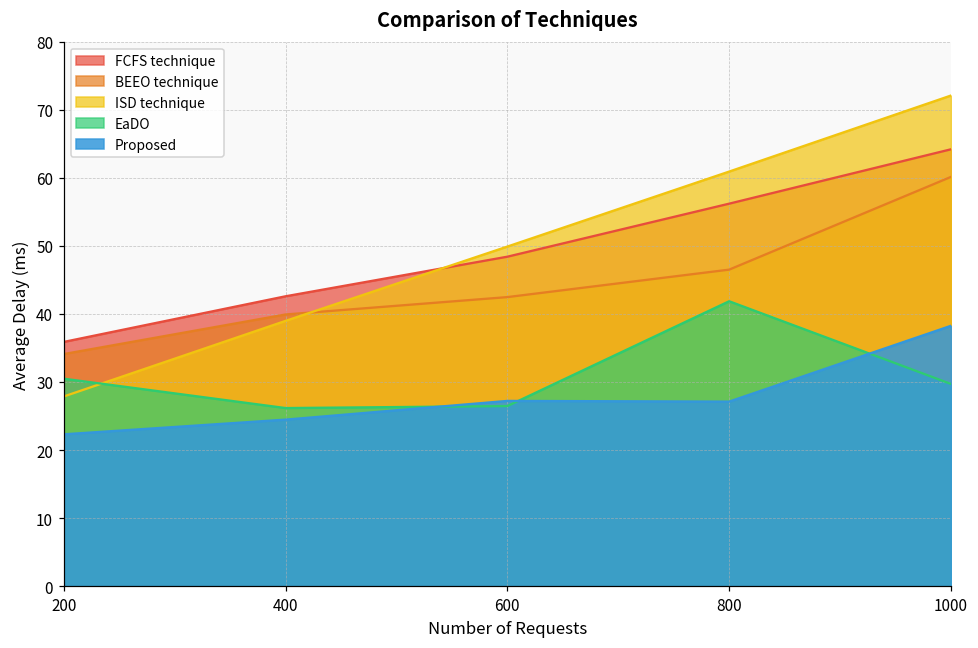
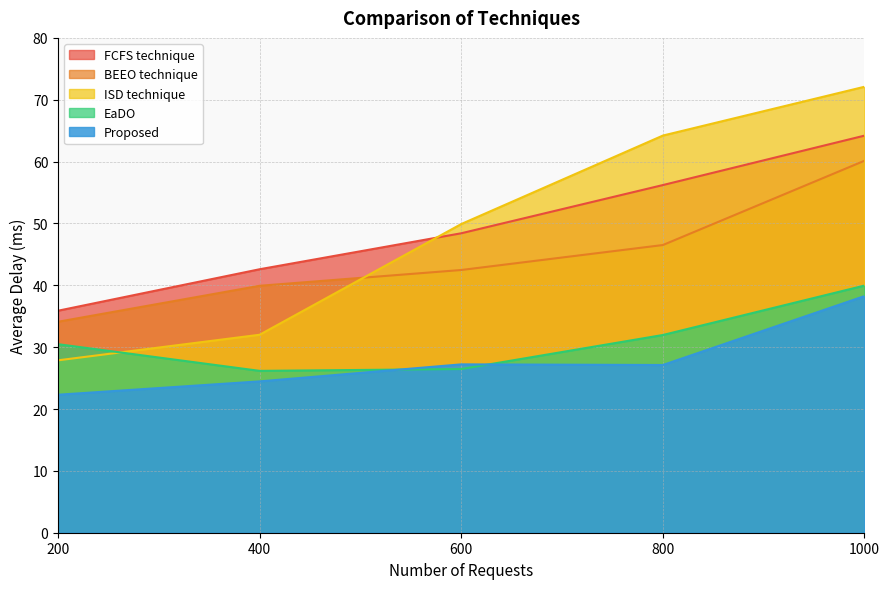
ISD technique, 400: 39 -> 32
ISD technique, 800: 61 -> 64
EaDO, 800: 42 -> 32
EaDO, 1000: 30 -> 40
